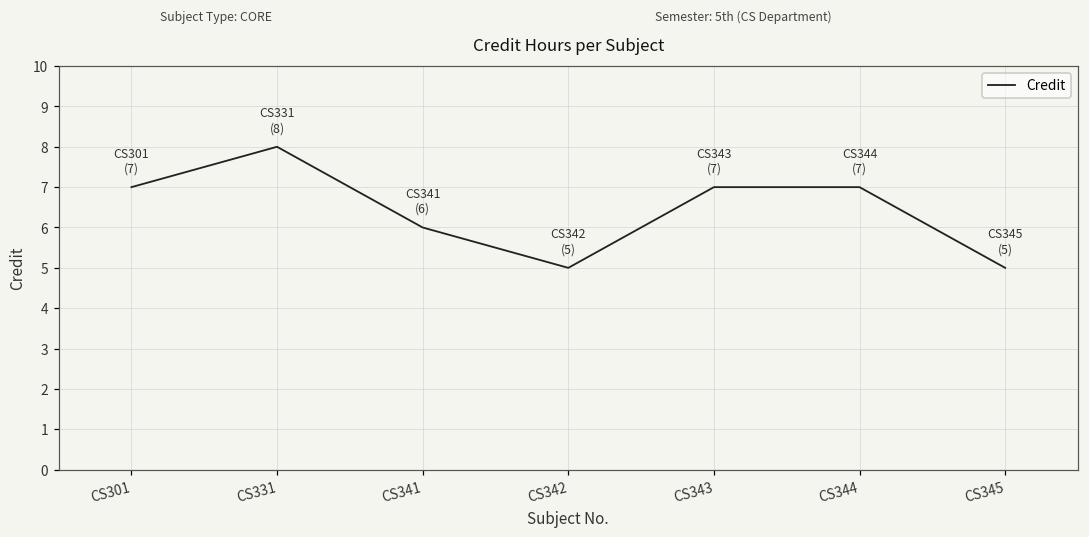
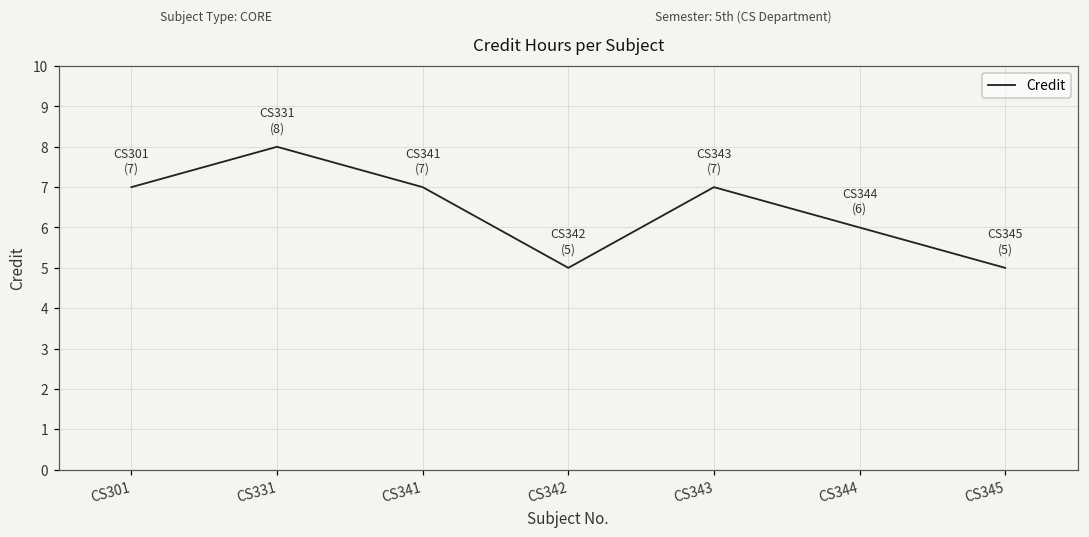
CS341: (6) -> (7)
CS344: (7) -> (6)
